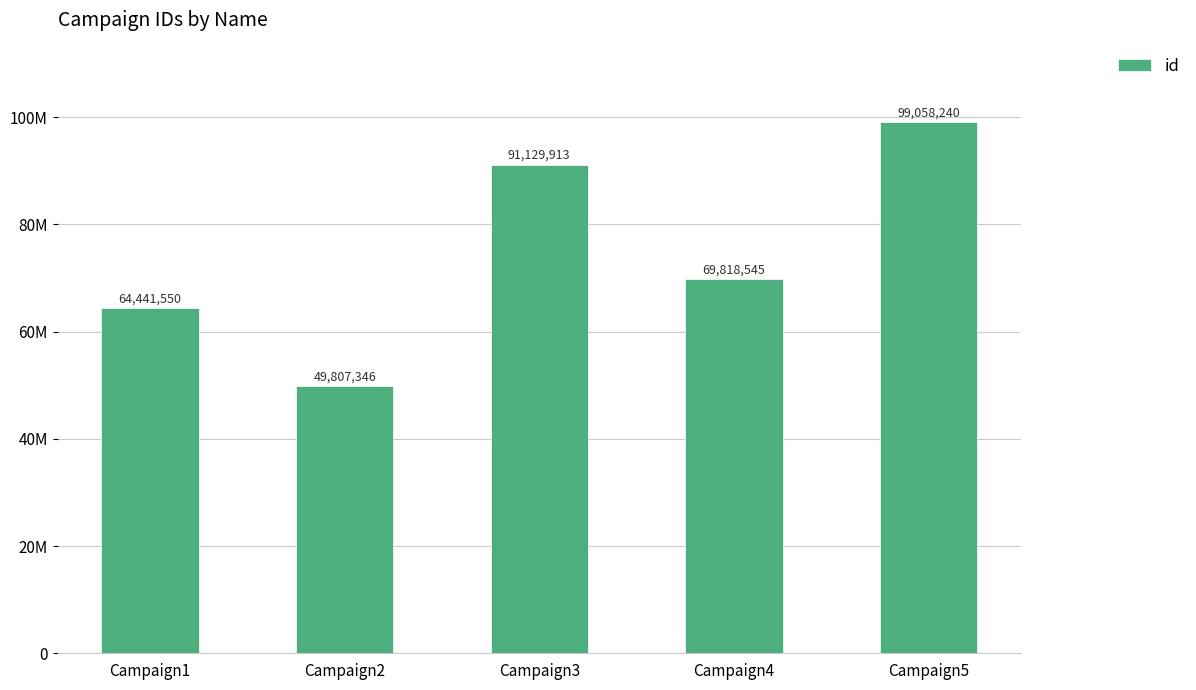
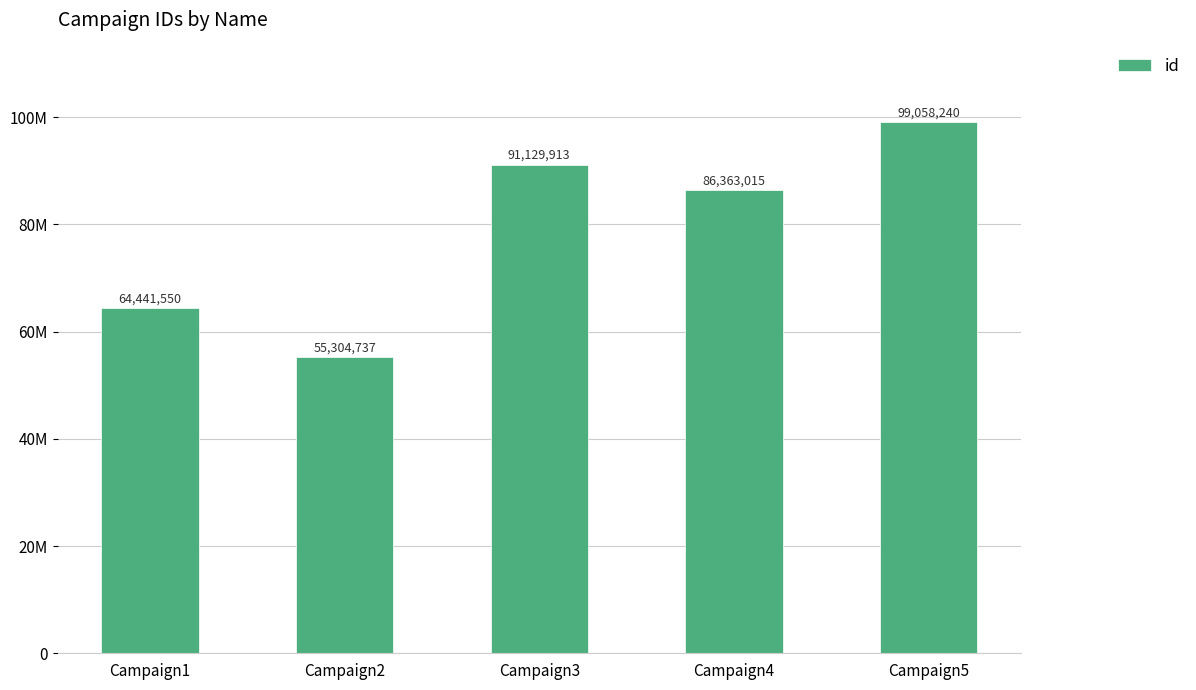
Campaign2: 49,807,346 -> 55,304,737
Campaign4: 69,818,545 -> 86,363,015
